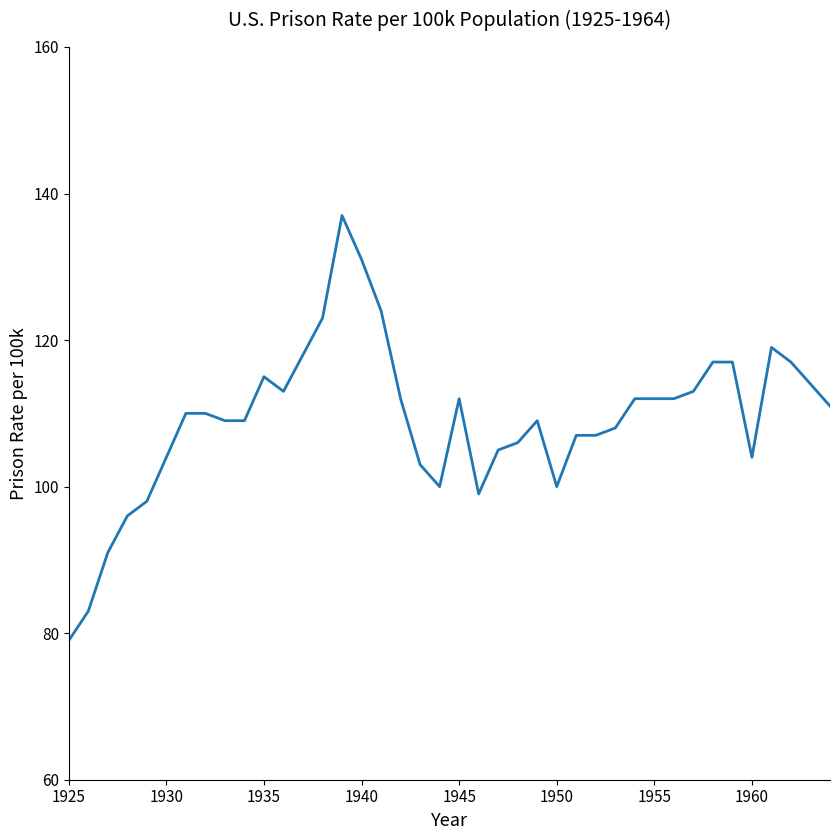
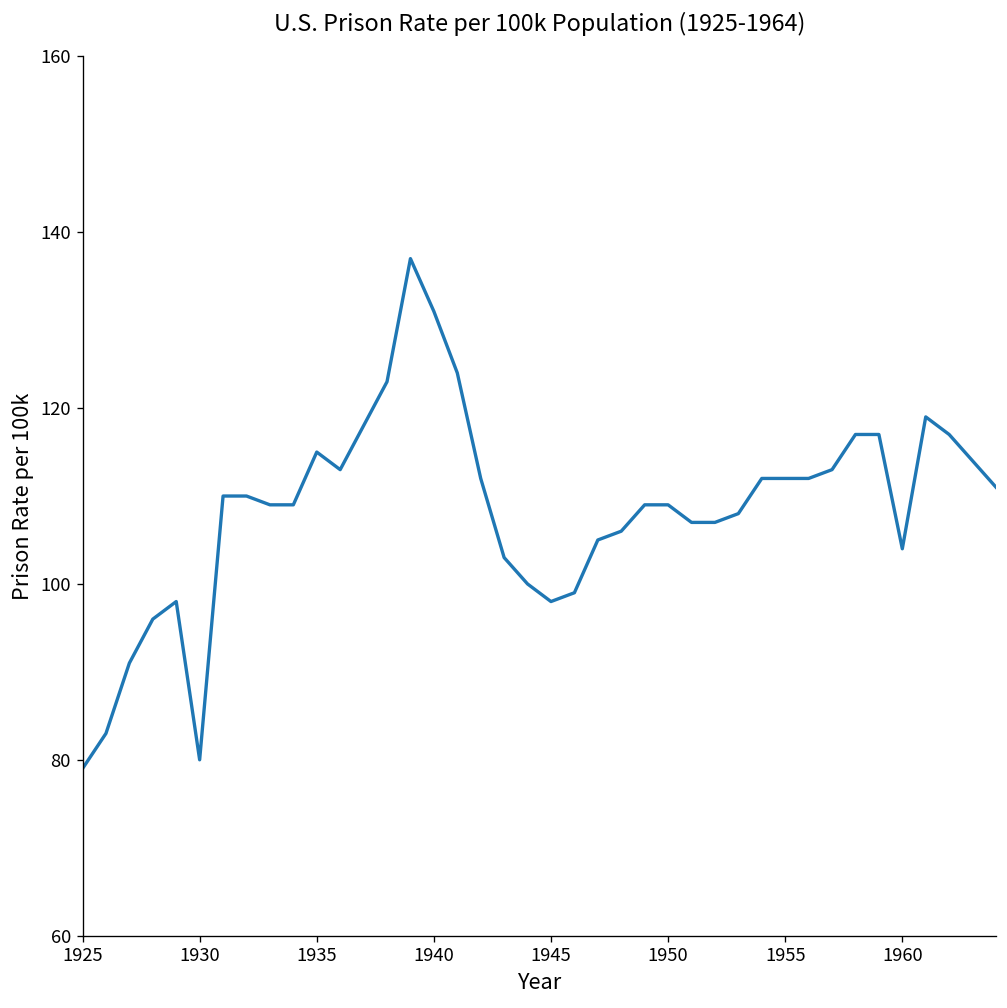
1930: 104 -> 80
1945: 112 -> 98
1950: 100 -> 109
